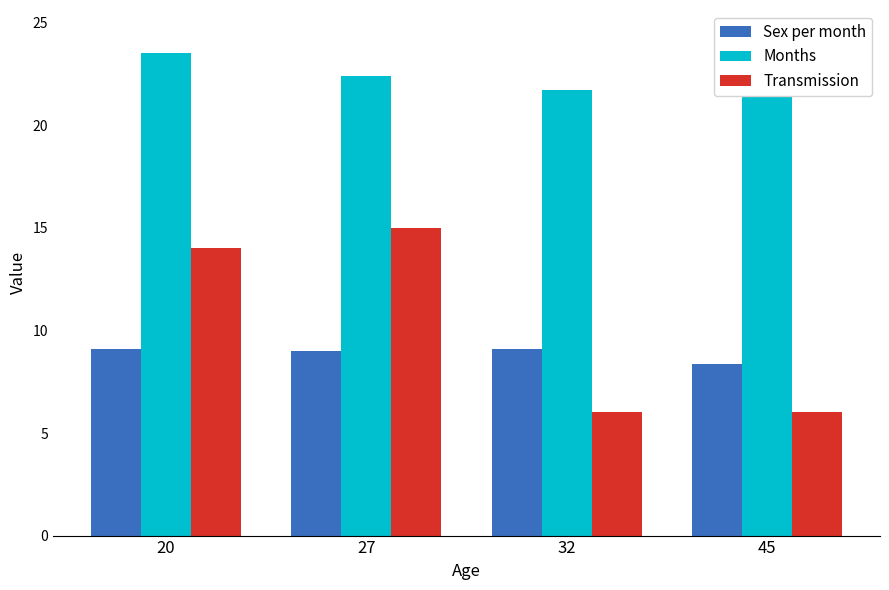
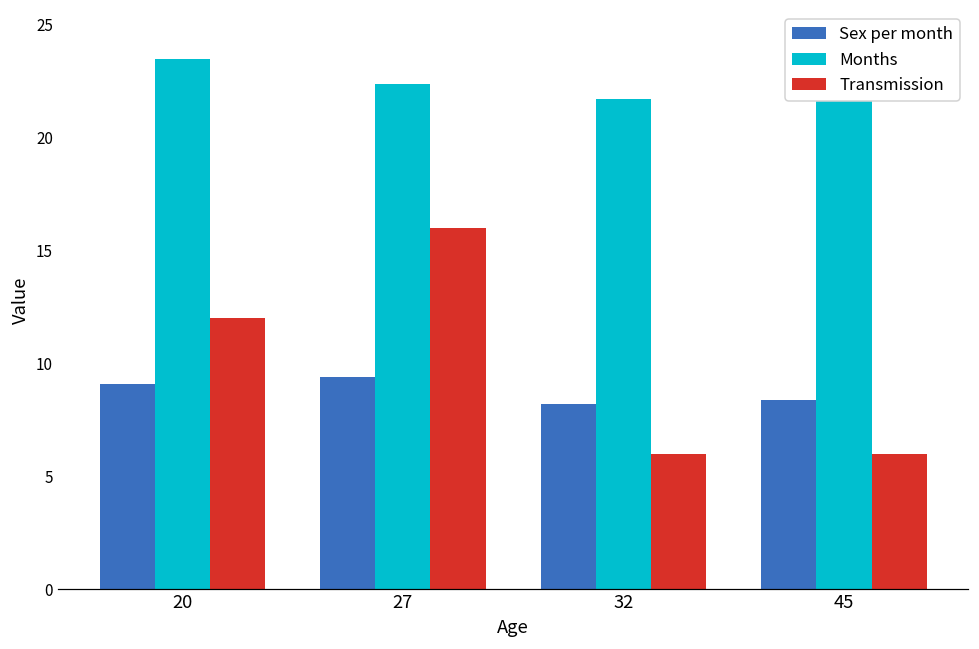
Transmission, 20: 14 -> 12
Sex per month, 27: 9.0 -> 9.4
Transmission, 27: 15 -> 16
Sex per month, 32: 9.1 -> 8.2
